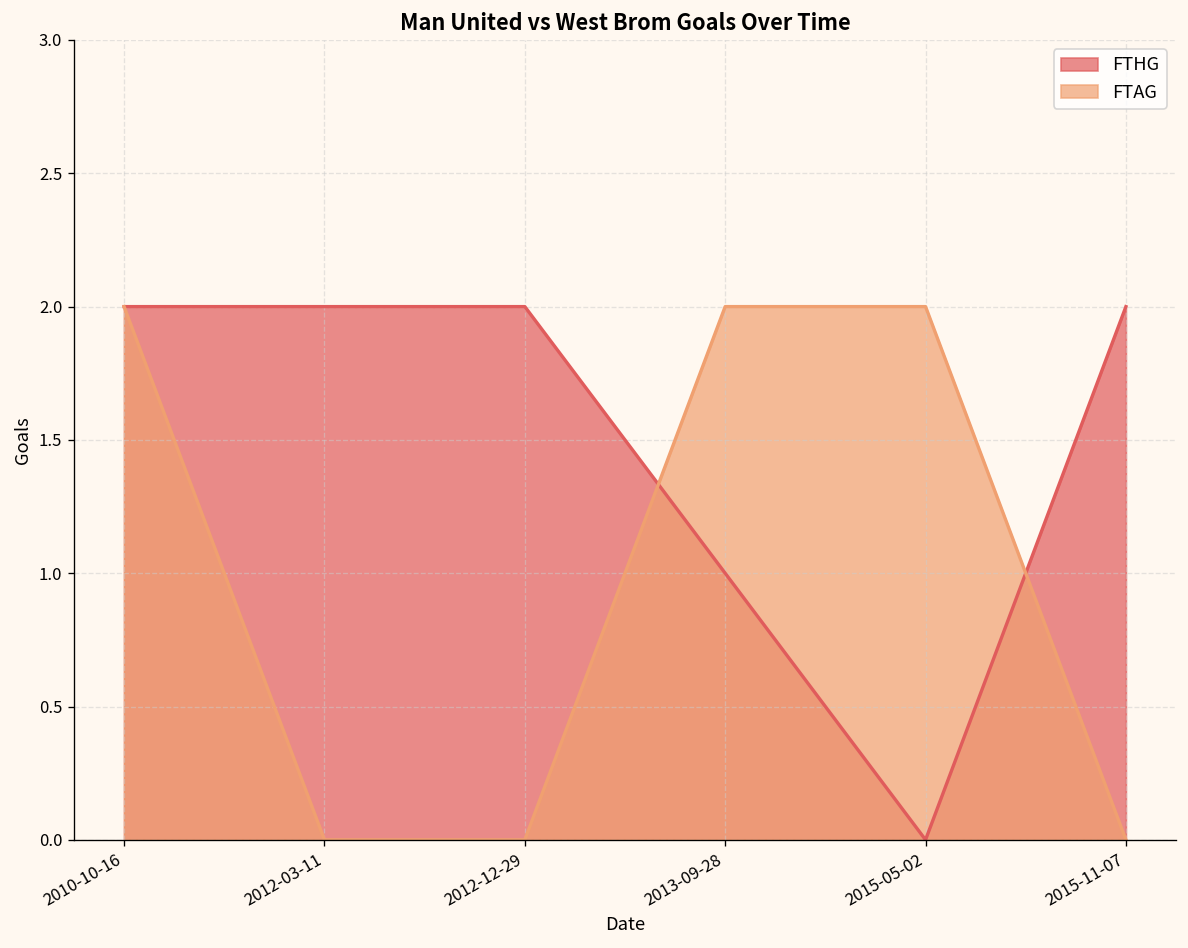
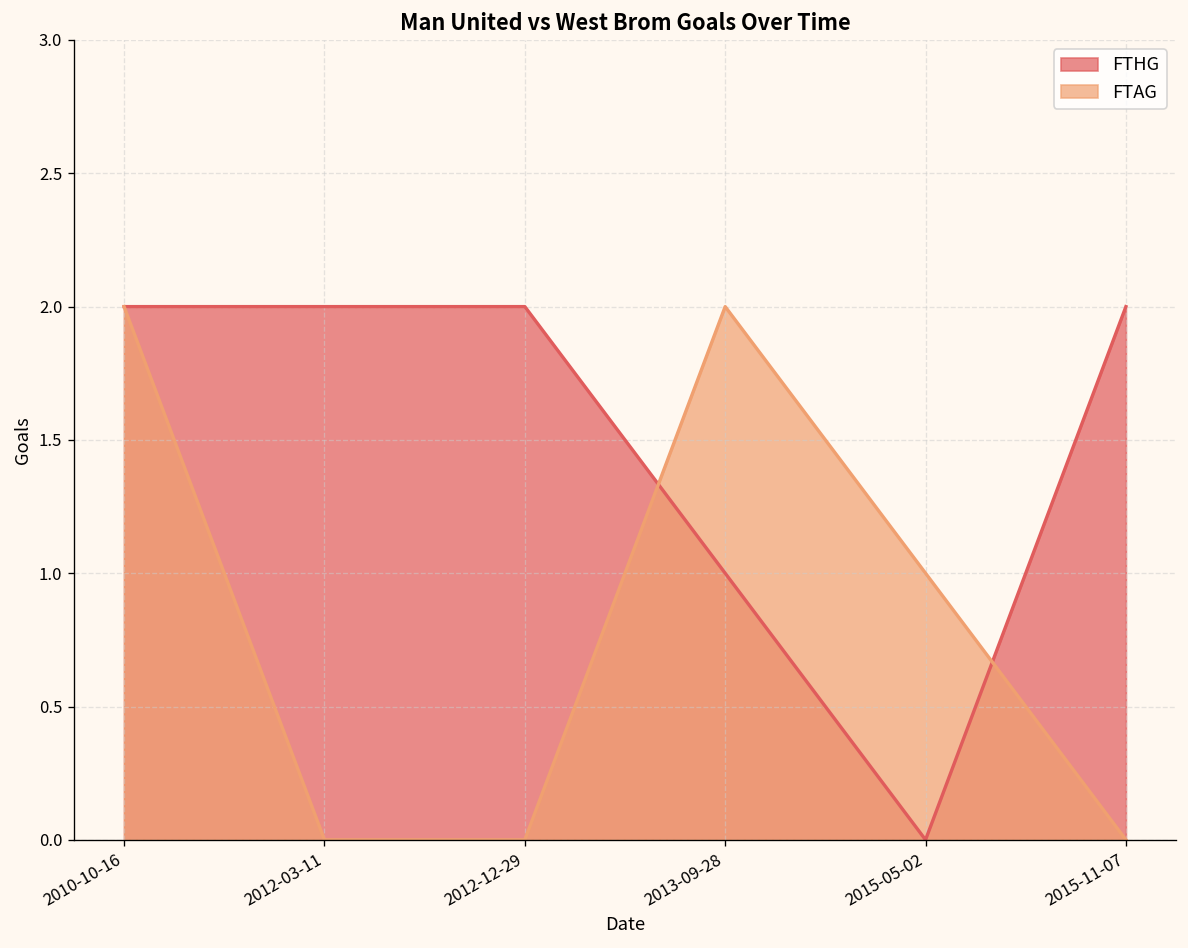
FTAG, 2015-05-02: 2 -> 1
